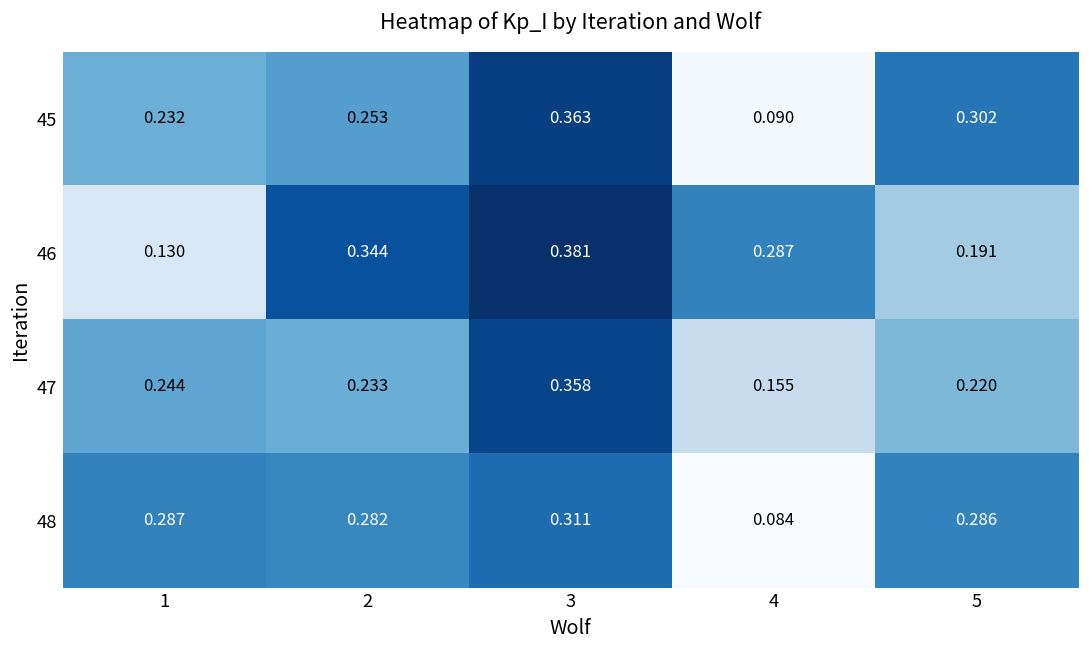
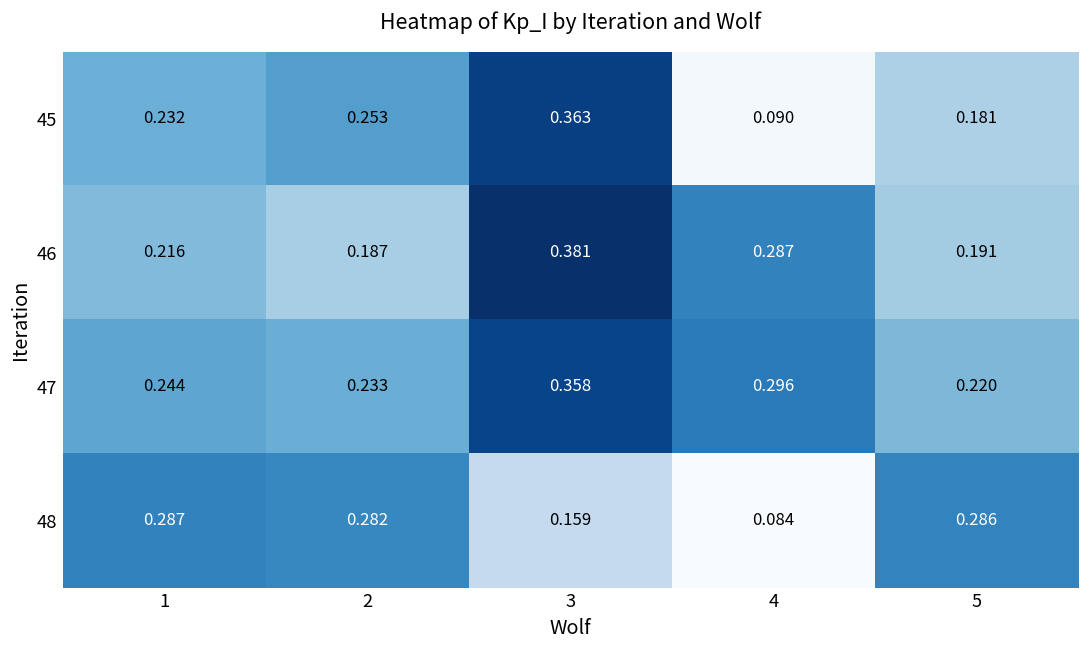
45, 5: 0.302 -> 0.181
46, 1: 0.130 -> 0.216
46, 2: 0.344 -> 0.187
47, 4: 0.155 -> 0.296
48, 3: 0.311 -> 0.159
